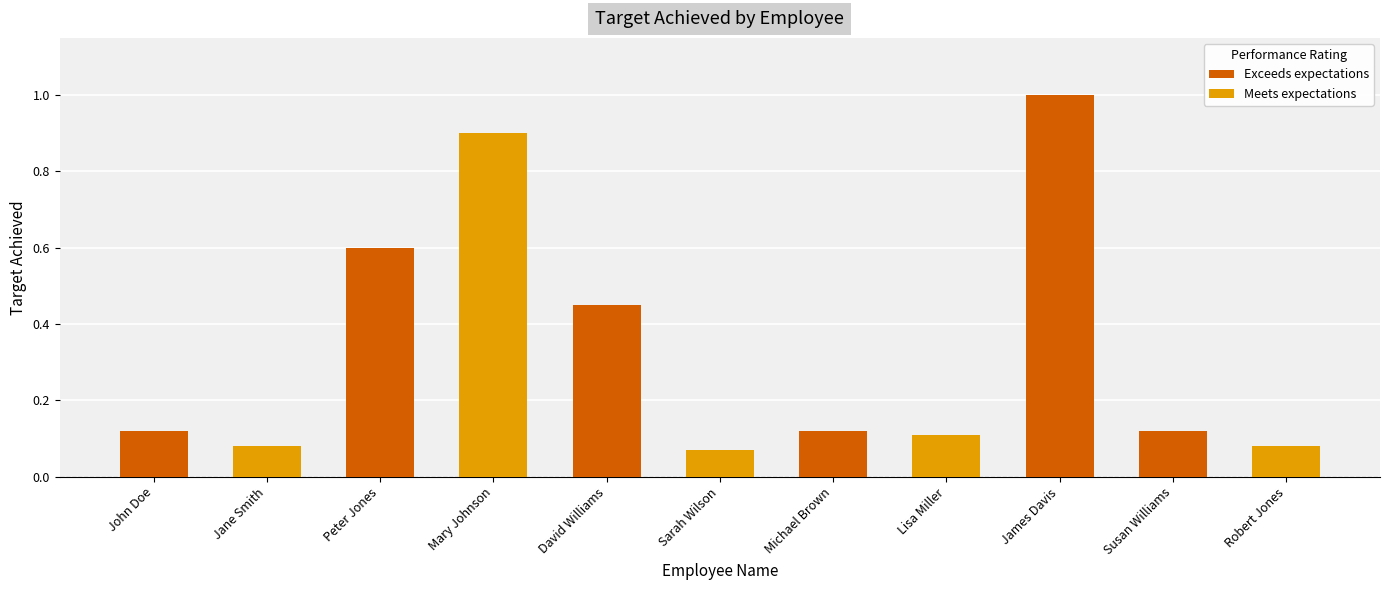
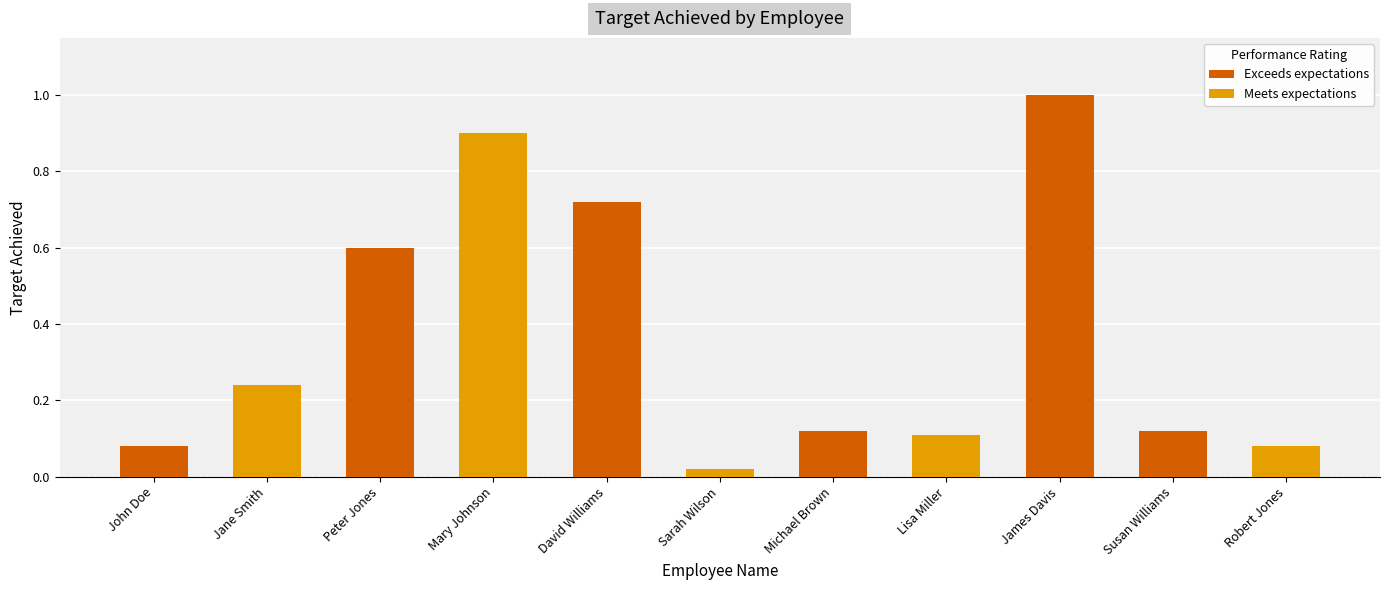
Exceeds expectations, John Doe: 0.12 -> 0.08
Meets expectations, Jane Smith: 0.08 -> 0.24
Exceeds expectations, David Williams: 0.45 -> 0.72
Meets expectations, Sarah Wilson: 0.07 -> 0.02
